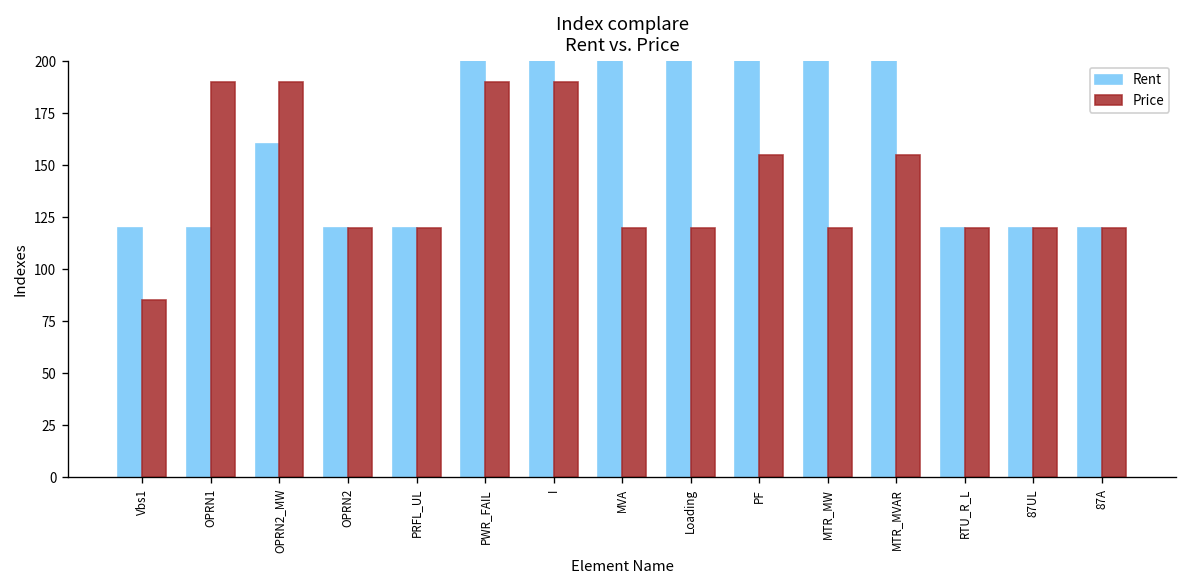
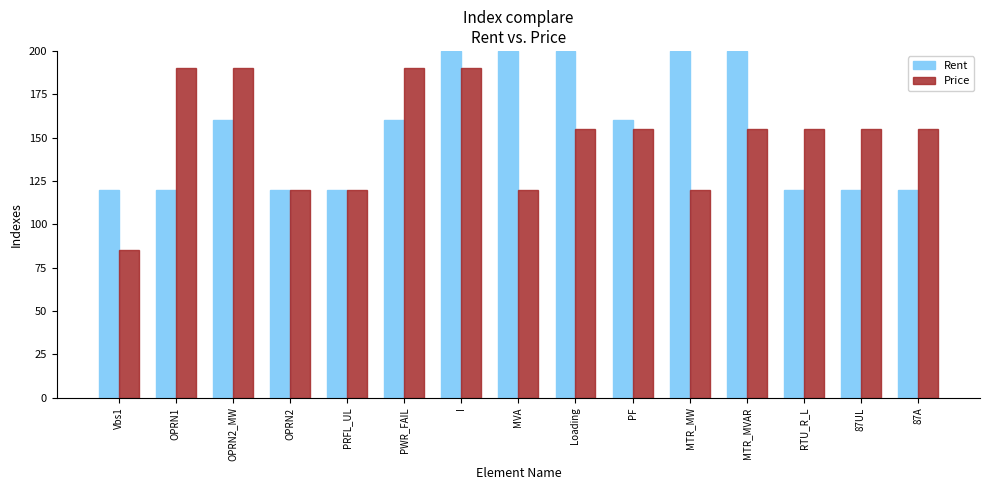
Rent, PWR_FAIL: 200 -> 160
Price, Loading: 120 -> 155
Rent, PF: 200 -> 160
Price, RTU_R_L: 120 -> 155
Price, 87UL: 120 -> 155
Price, 87A: 120 -> 155
